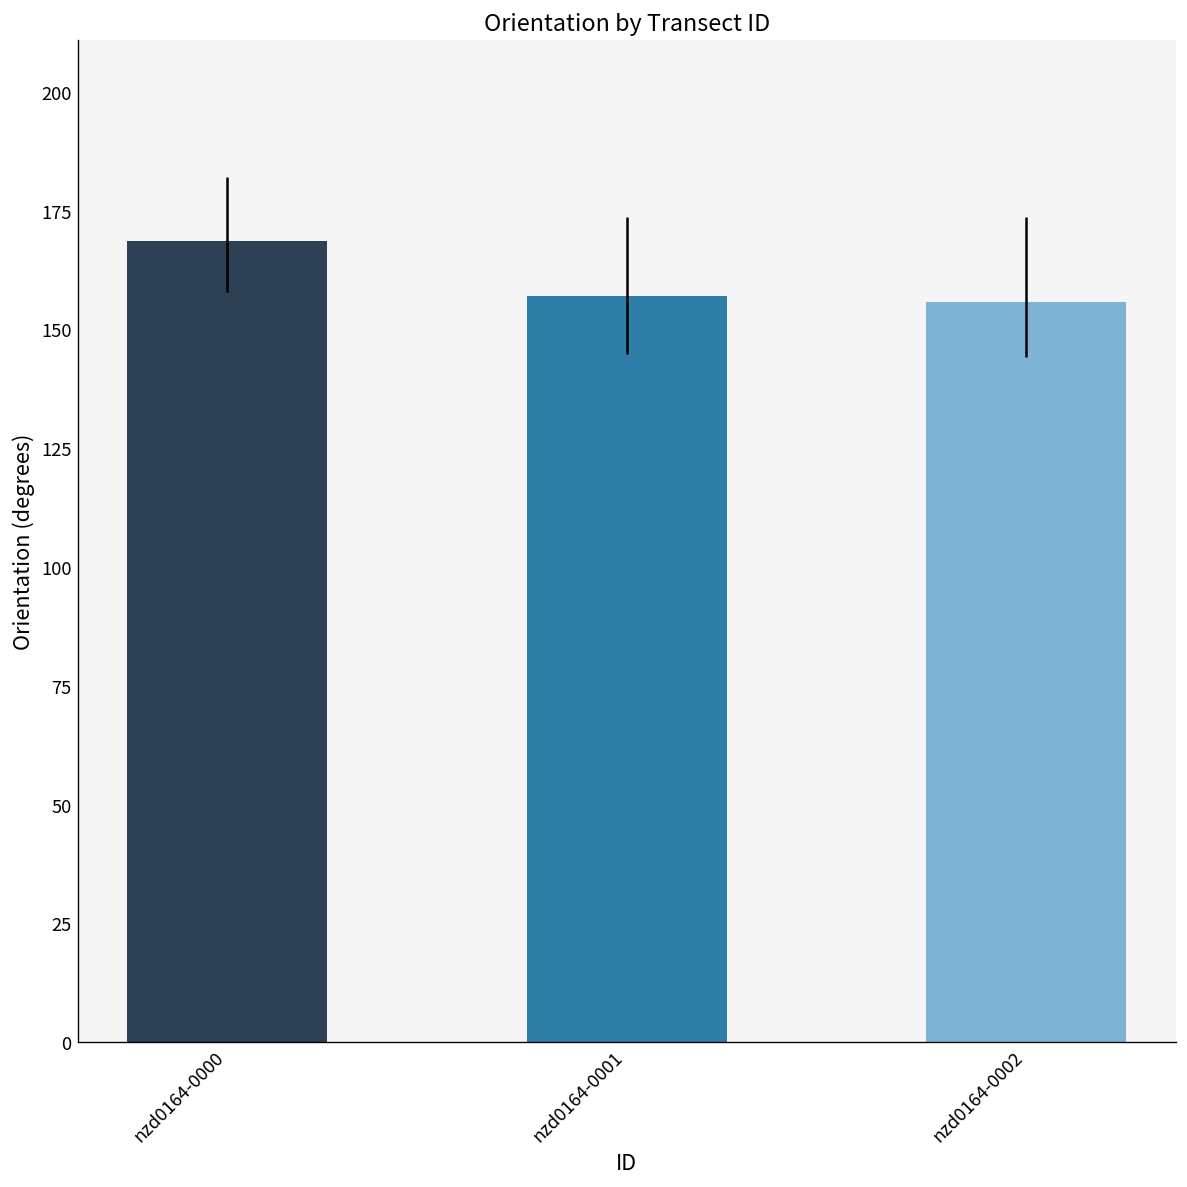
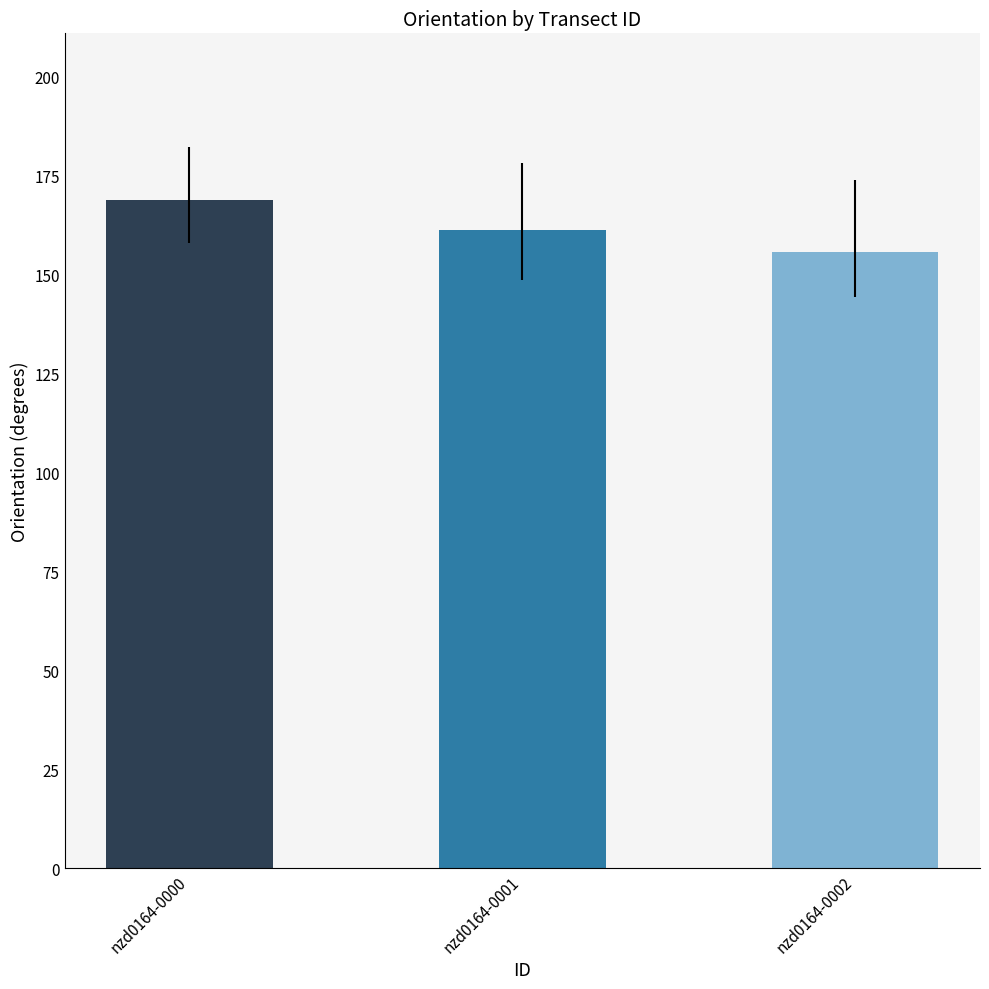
nzd0164-0001: 157 -> 161
